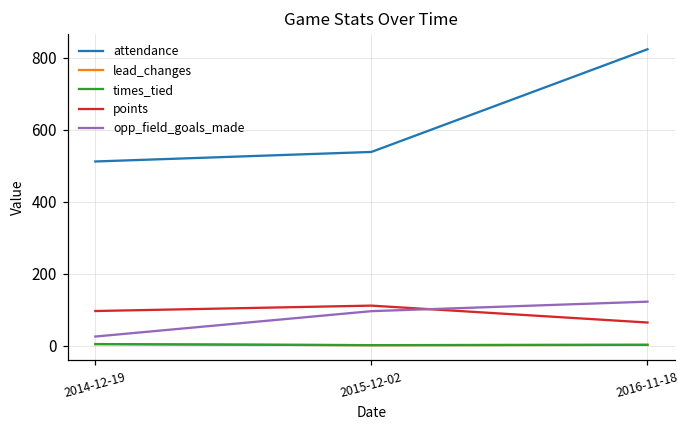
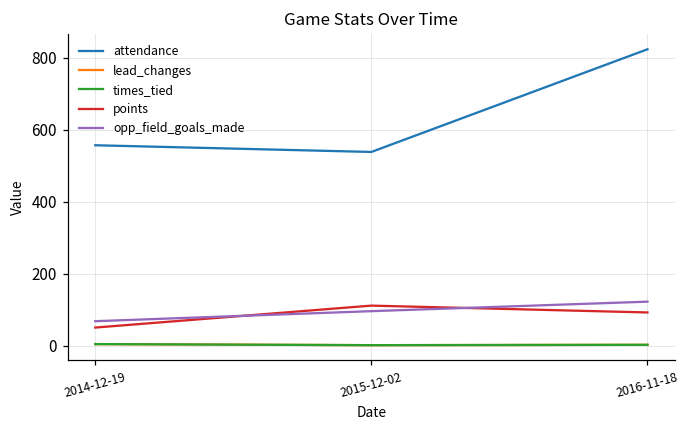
attendance, 2014-12-19: 510 -> 560
points, 2014-12-19: 100 -> 50
opp_field_goals_made, 2014-12-19: 30 -> 70
points, 2016-11-18: 60 -> 90
